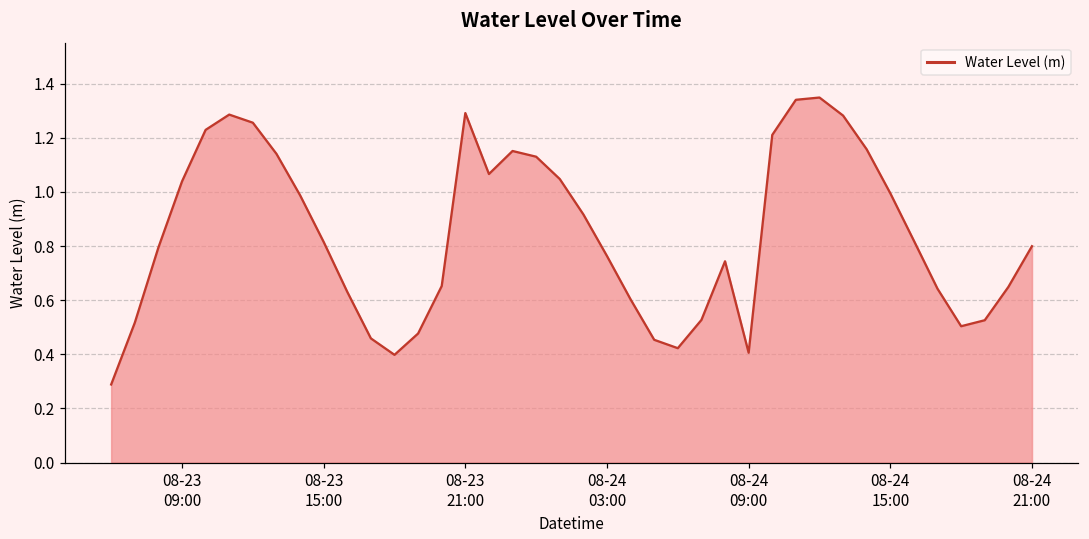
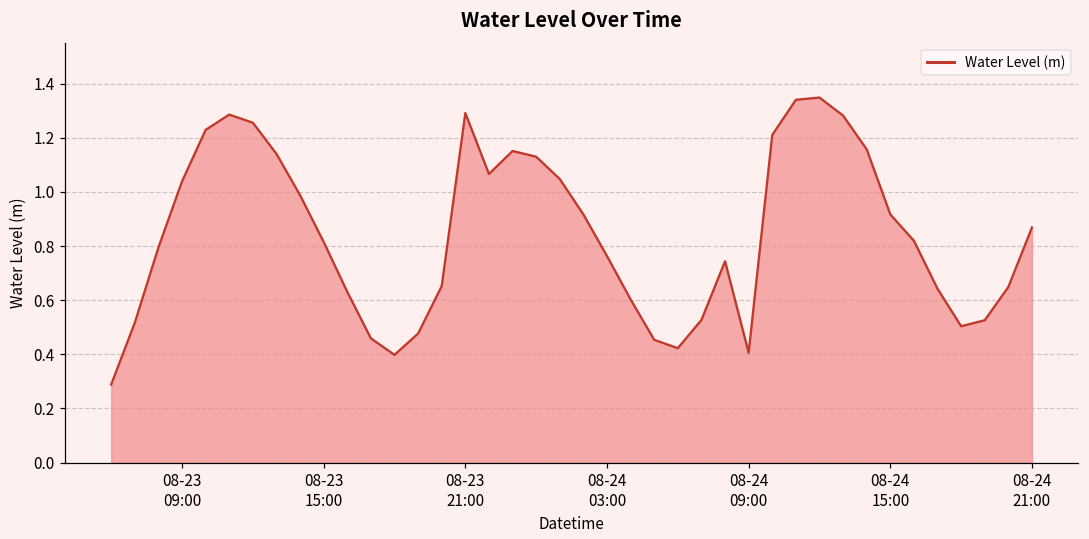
08-24 15:00: 1.00 -> 0.92
08-24 21:00: 0.80 -> 0.87
